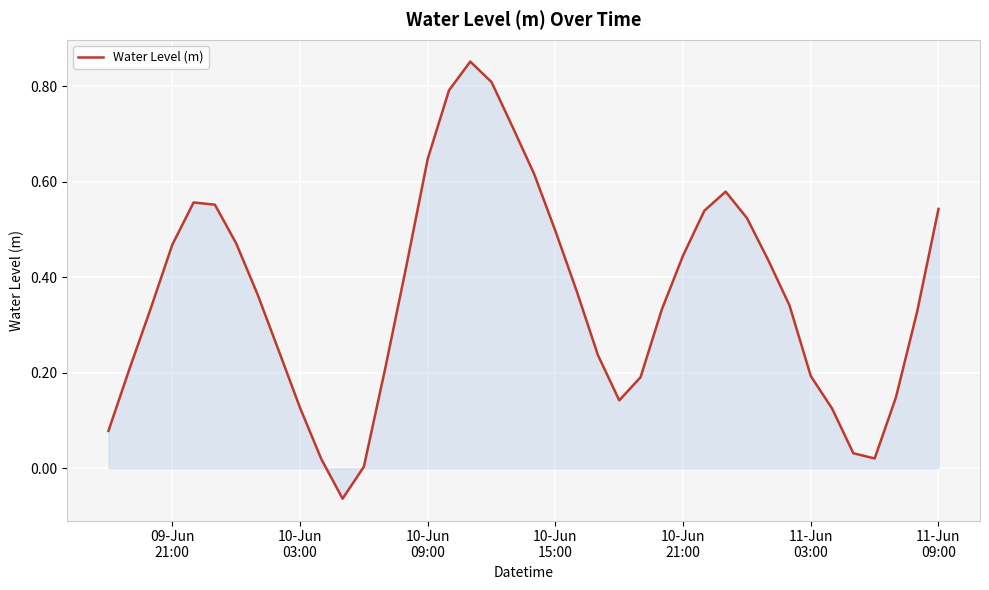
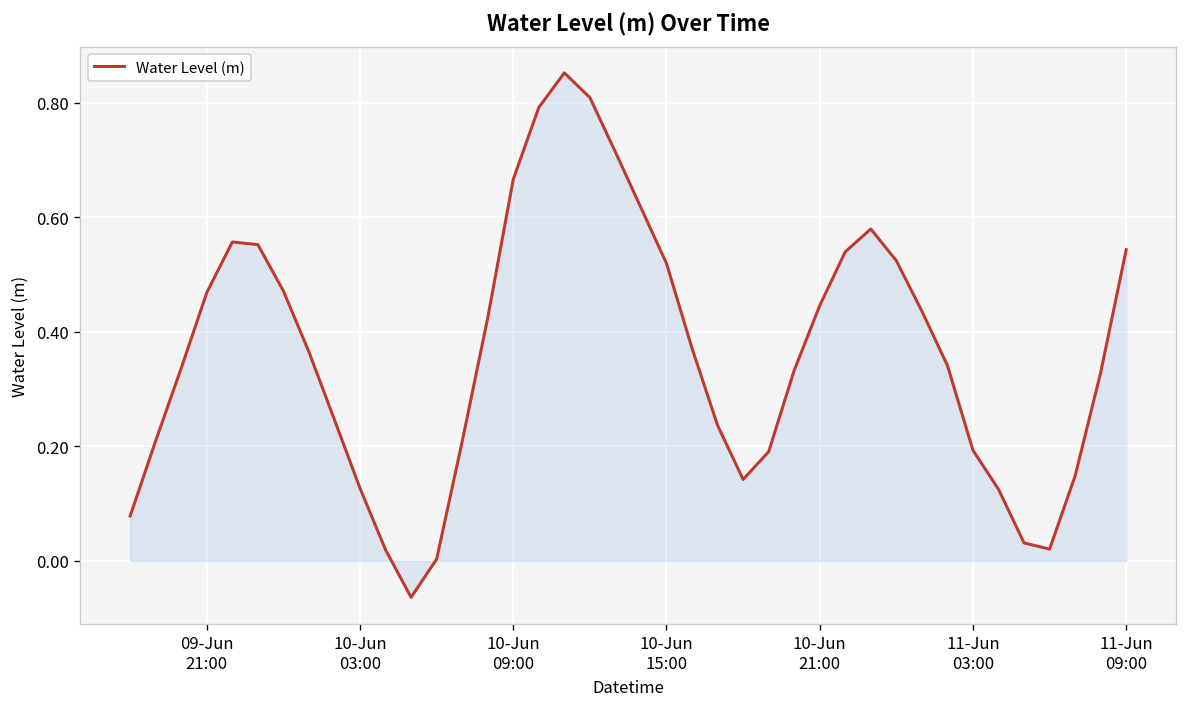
Water Level (m), 10-Jun 09:00: 0.65 -> 0.67
Water Level (m), 10-Jun 15:00: 0.50 -> 0.52
